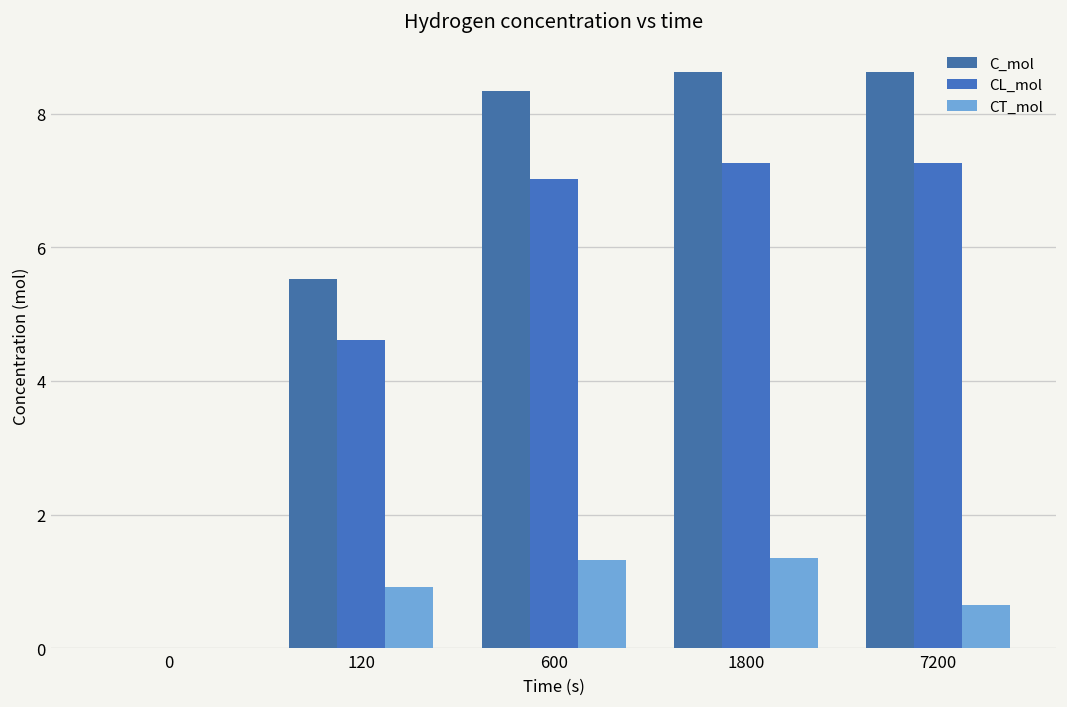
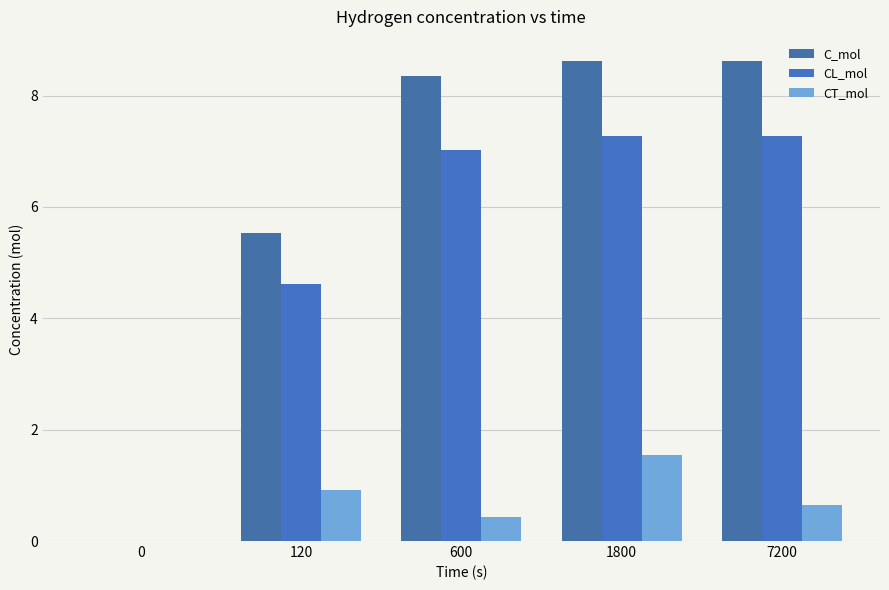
CT_mol, 600: 1.3 -> 0.4
CT_mol, 1800: 1.4 -> 1.5
